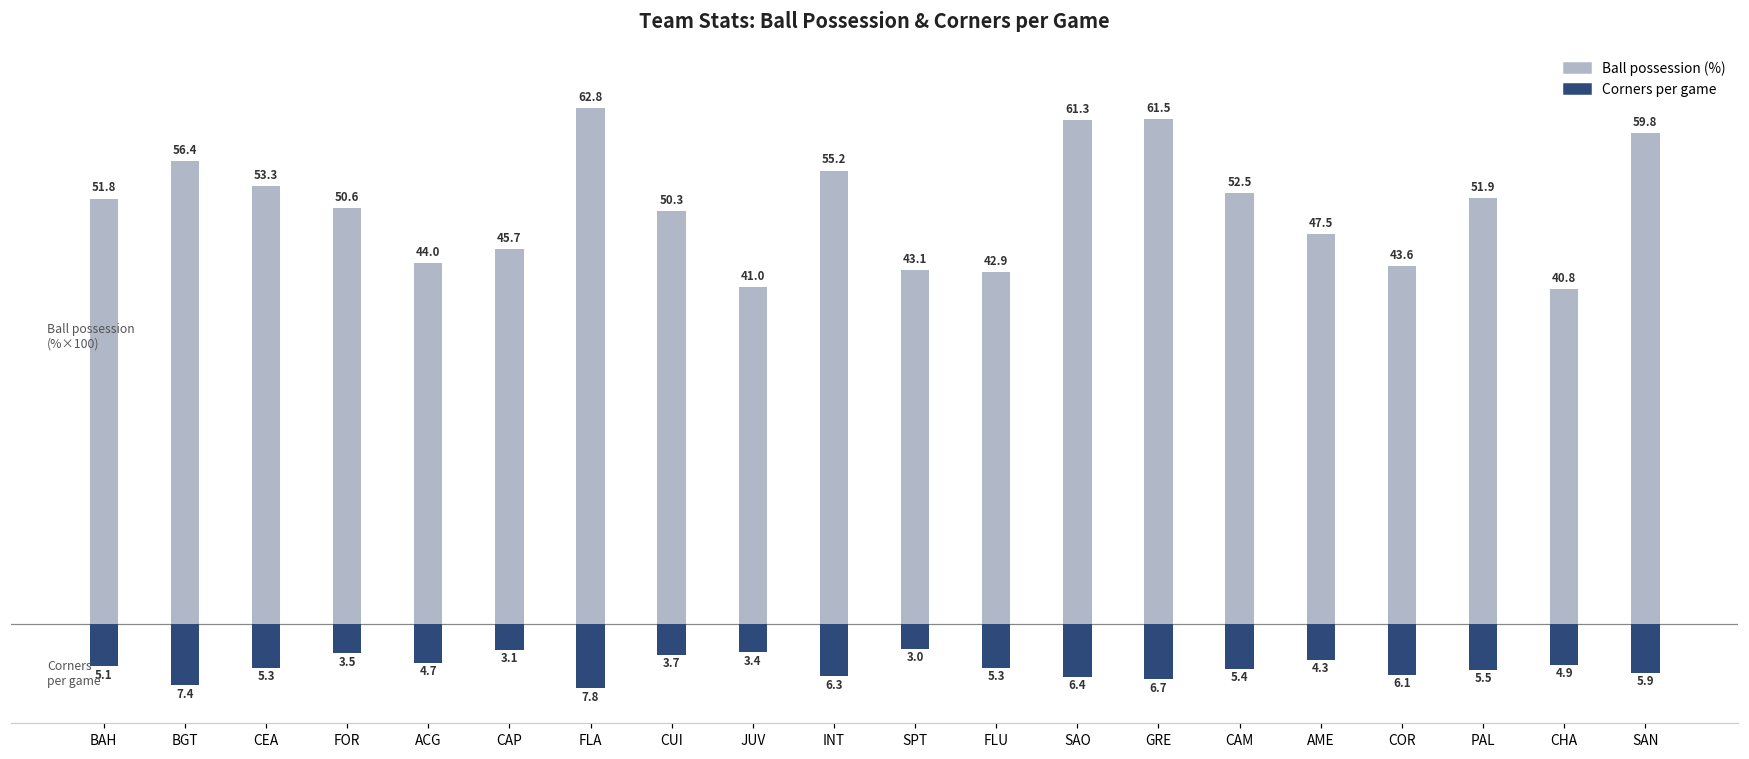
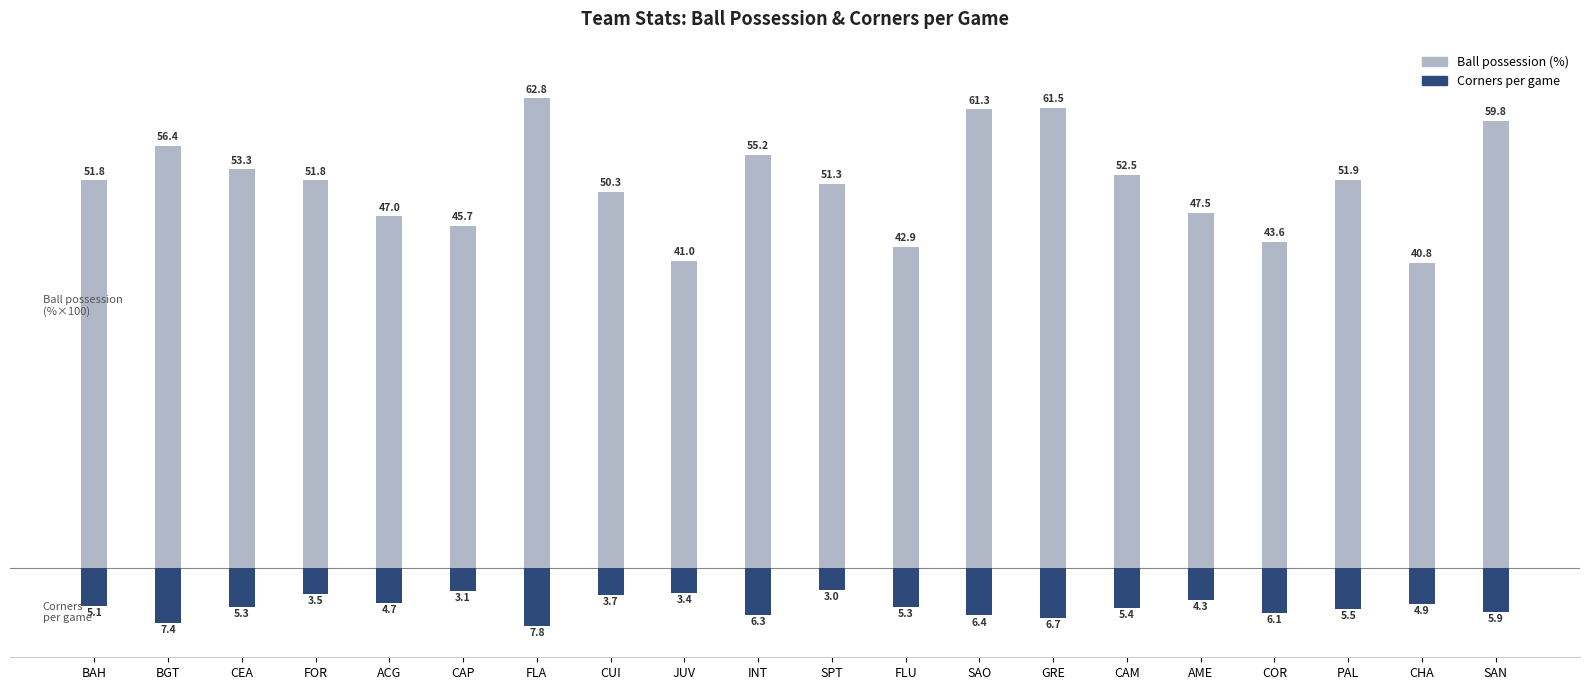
Ball possession (%), FOR: 50.6 -> 51.8
Ball possession (%), ACG: 44.0 -> 47.0
Ball possession (%), SPT: 43.1 -> 51.3
